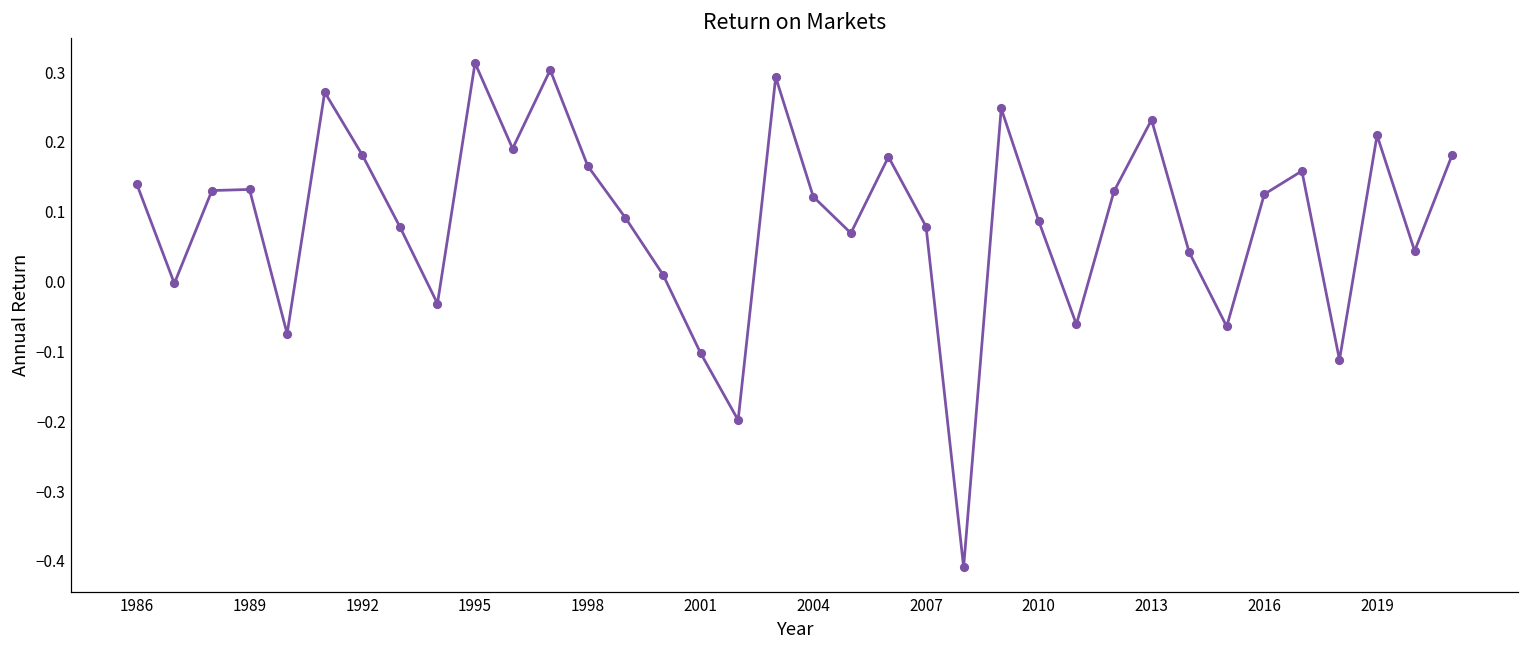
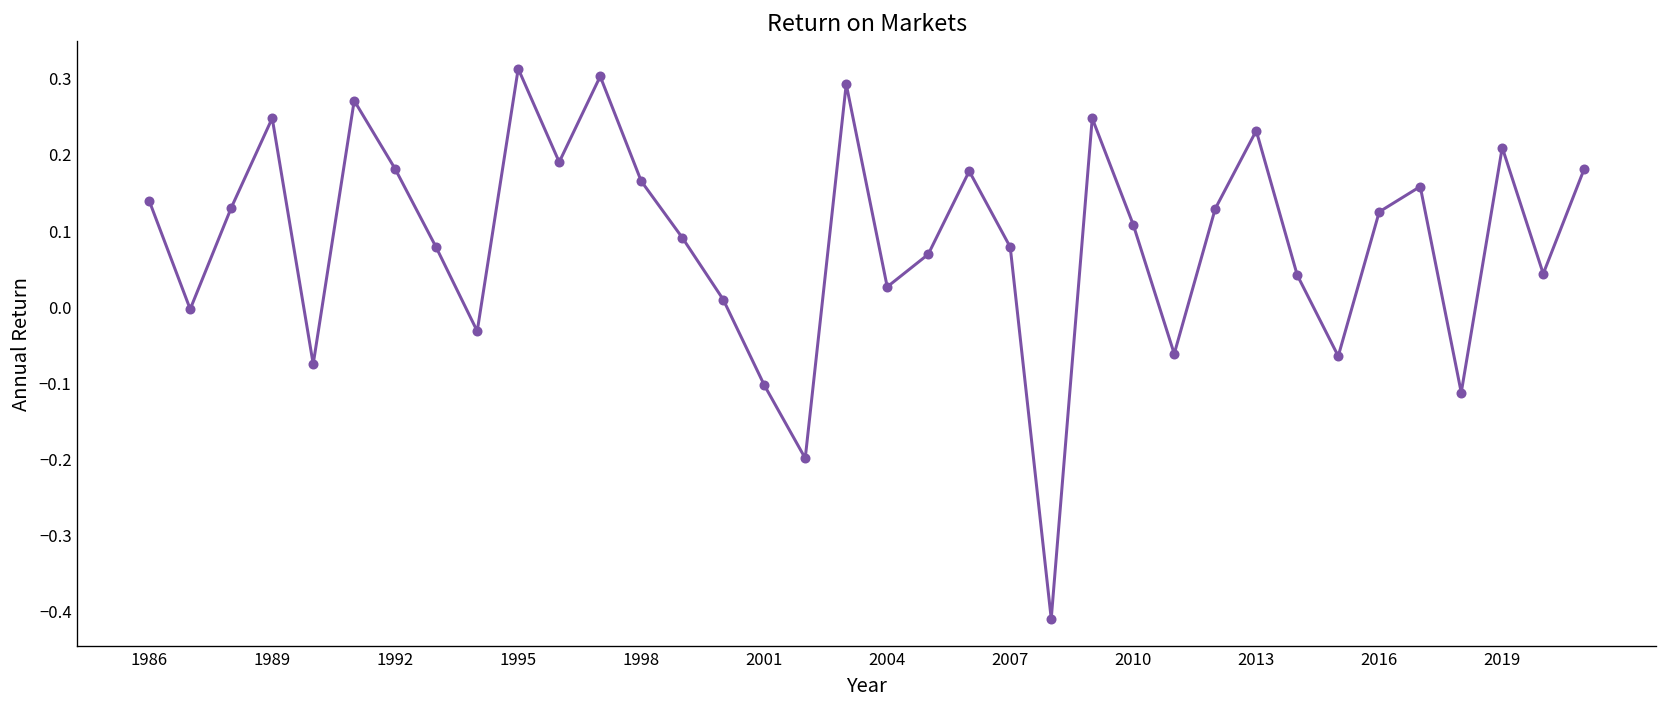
1989: 0.13 -> 0.25
2004: 0.12 -> 0.03
2010: 0.09 -> 0.11
